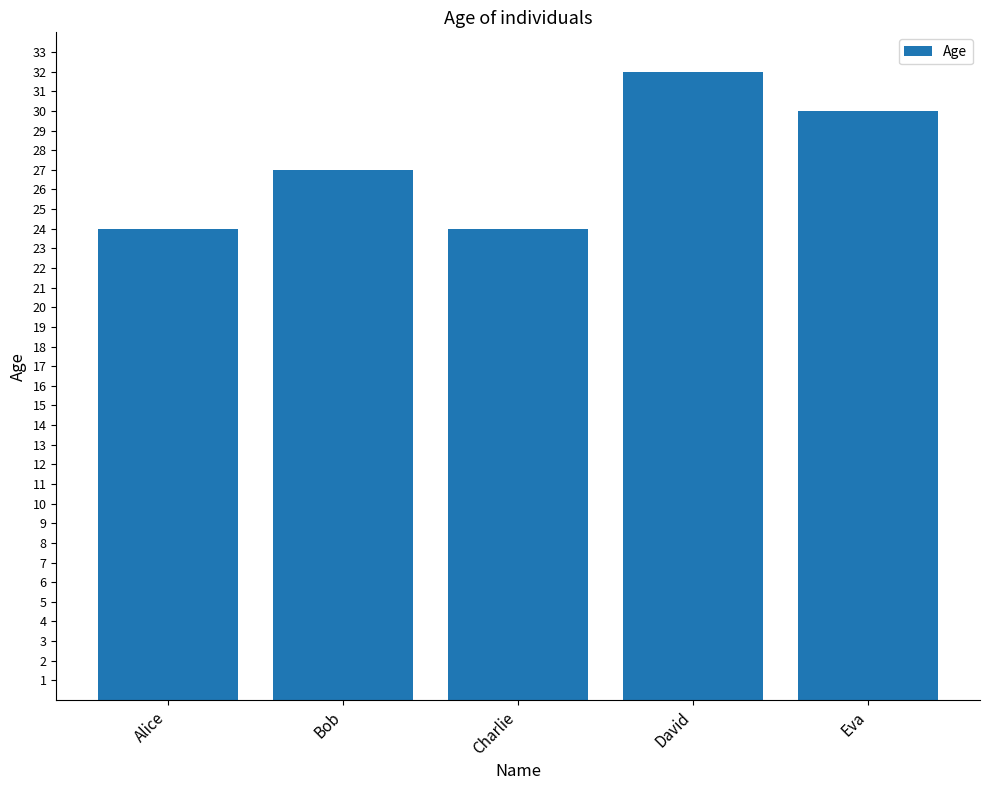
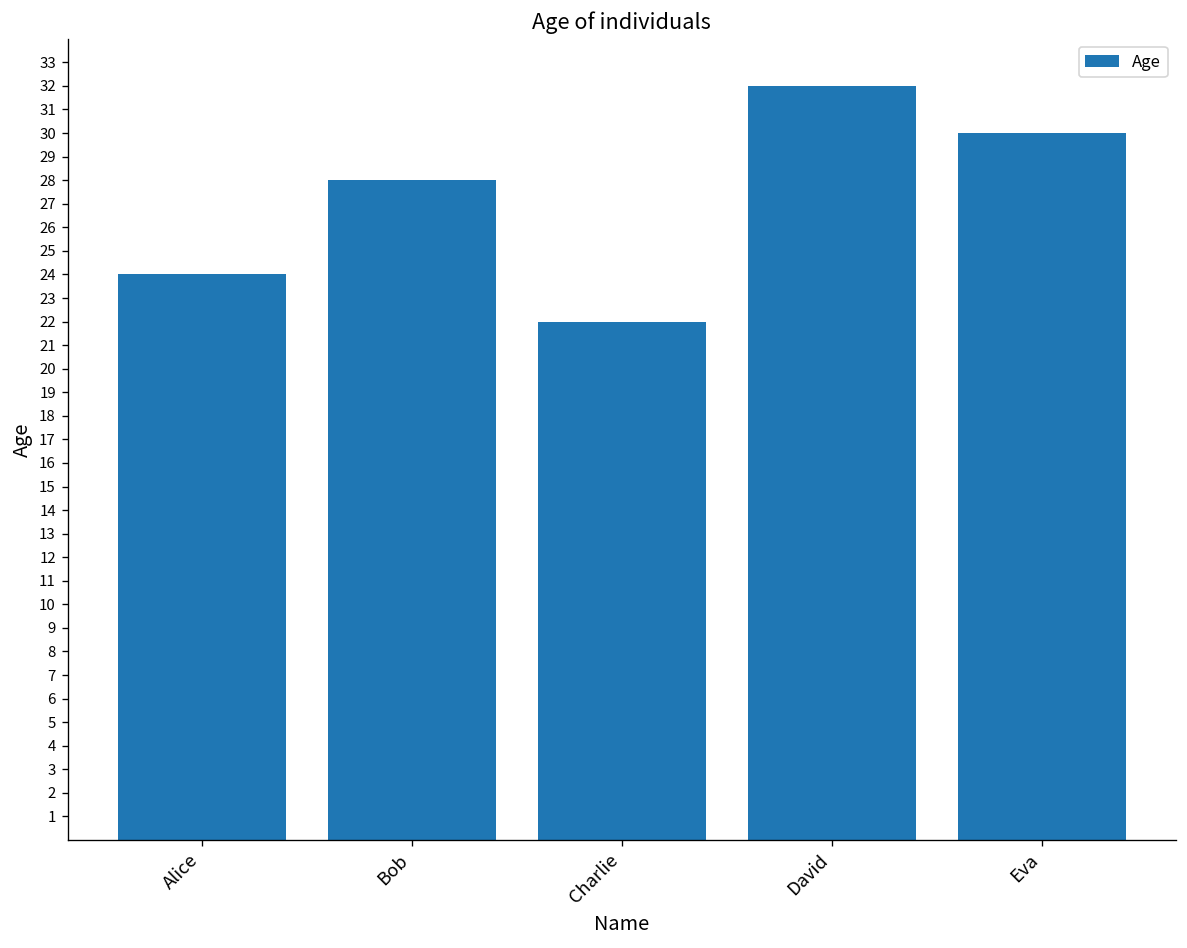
Bob: 27 -> 28
Charlie: 24 -> 22
